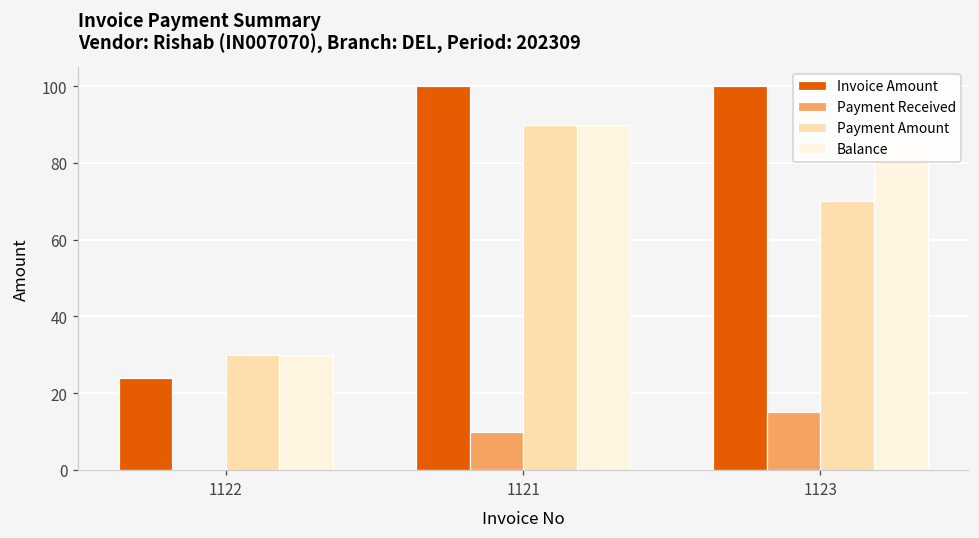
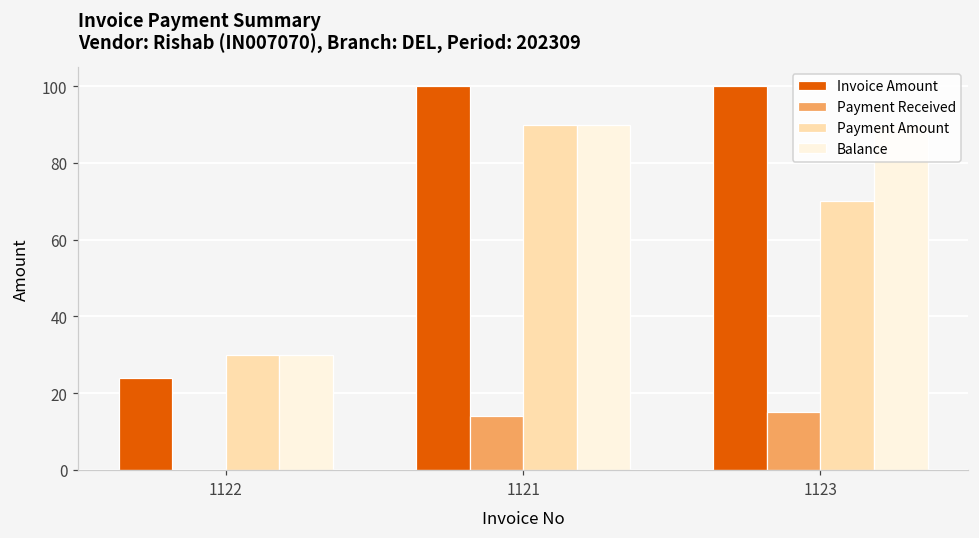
Payment Received, 1121: 10 -> 14
